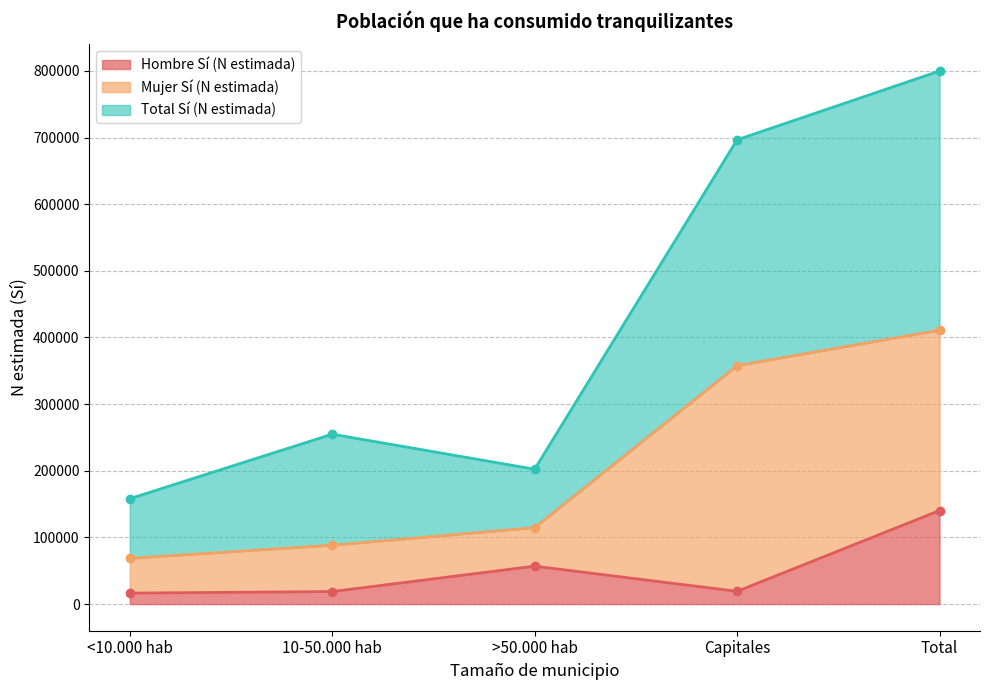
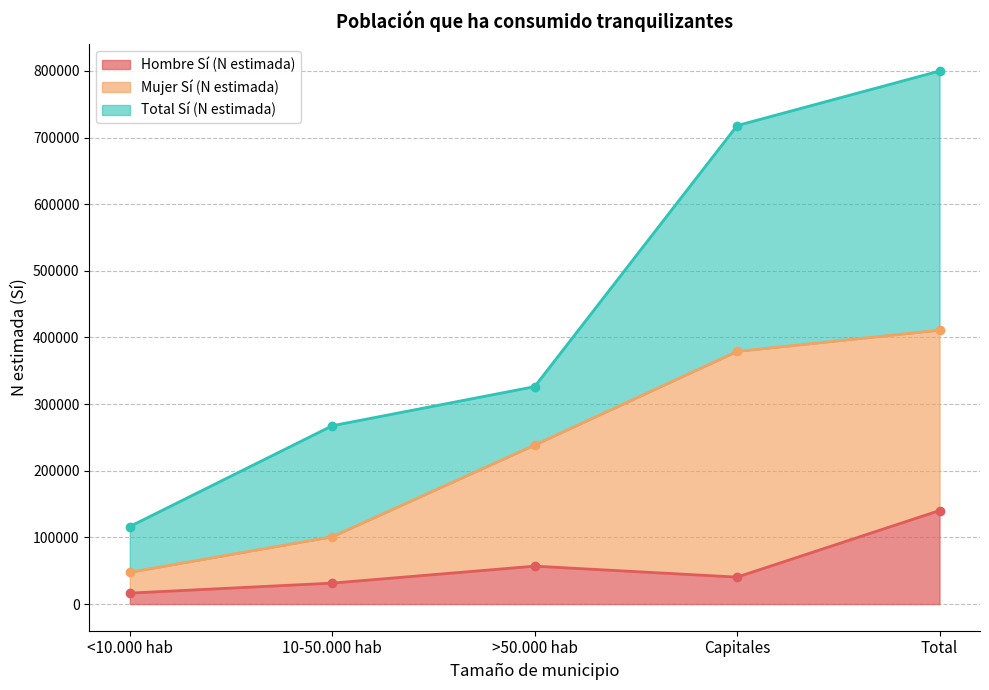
Mujer Sí (N estimada), <10.000 hab: 50000 -> 30000
Total Sí (N estimada), <10.000 hab: 90000 -> 70000
Hombre Sí (N estimada), 10-50.000 hab: 20000 -> 30000
Mujer Sí (N estimada), >50.000 hab: 60000 -> 180000
Hombre Sí (N estimada), Capitales: 20000 -> 40000
